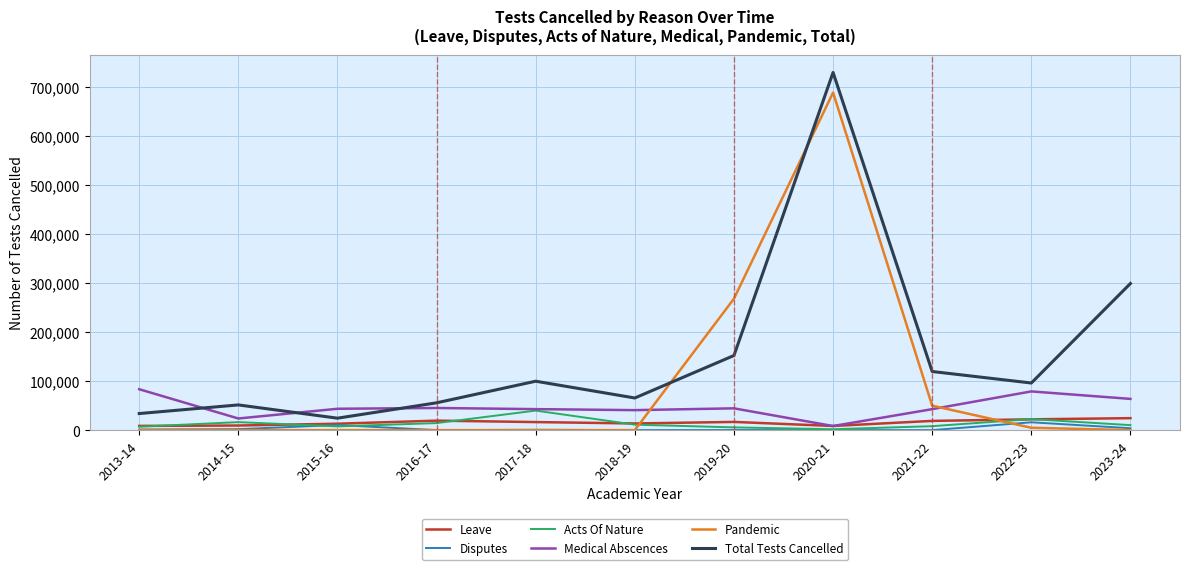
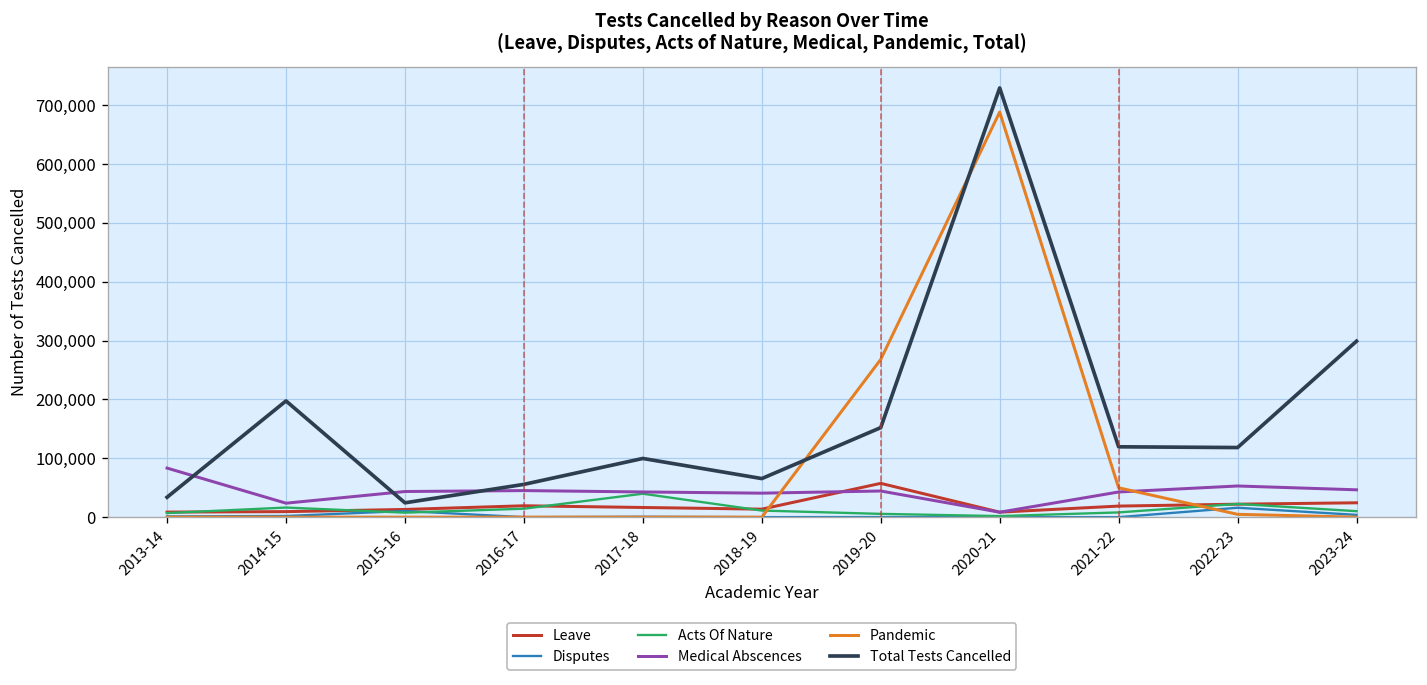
Total Tests Cancelled, 2014-15: 50,000 -> 200,000
Leave, 2019-20: 20,000 -> 60,000
Medical Abscences, 2022-23: 80,000 -> 50,000
Total Tests Cancelled, 2022-23: 100,000 -> 120,000
Medical Abscences, 2023-24: 60,000 -> 50,000
